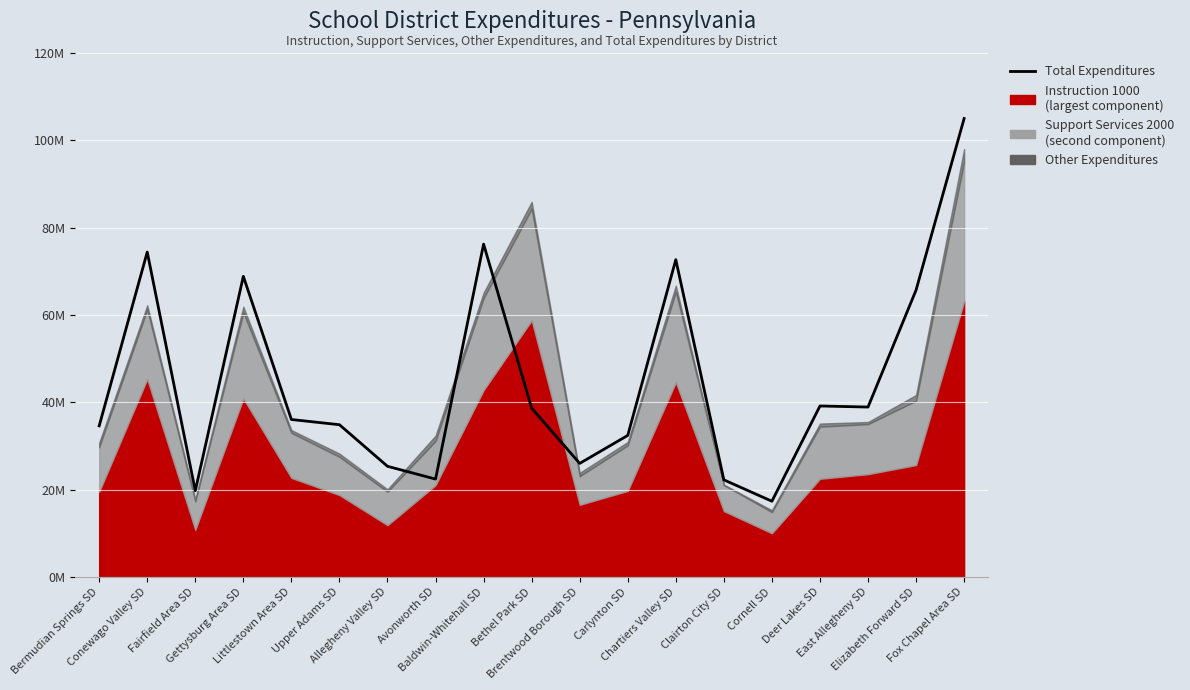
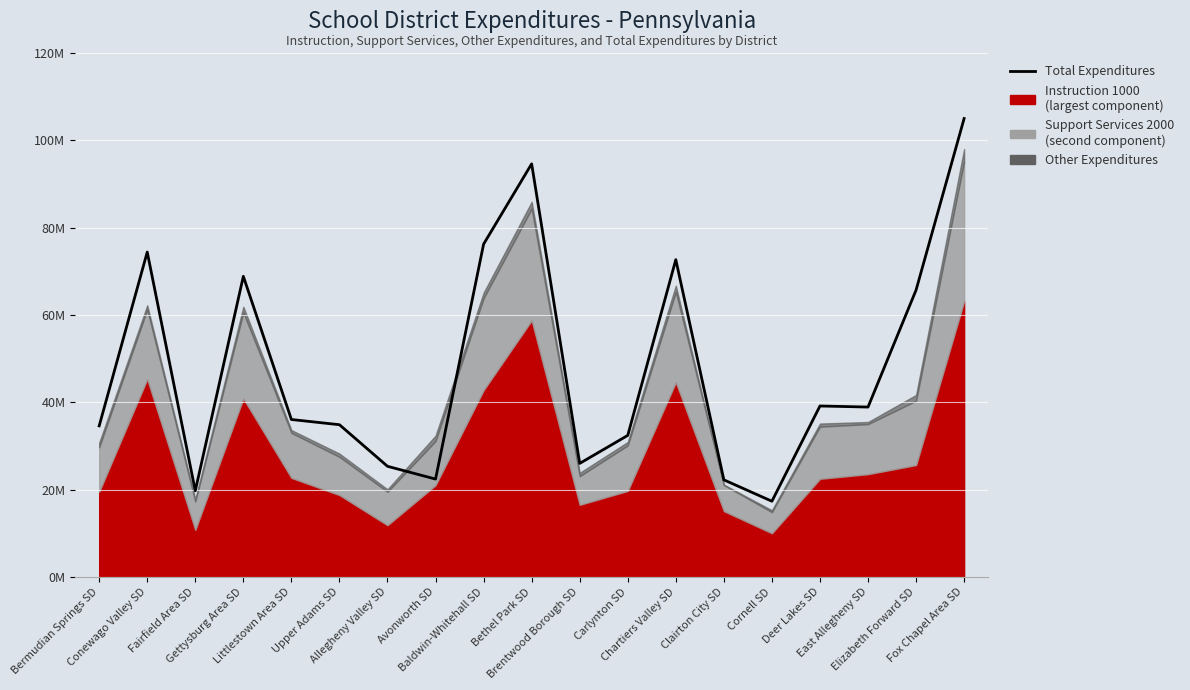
Total Expenditures, Bethel Park SD: 39000000 -> 95000000
